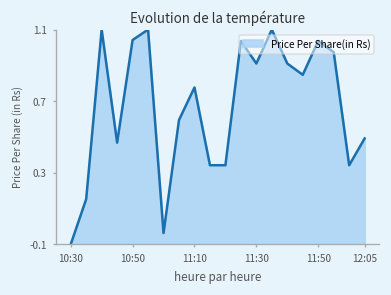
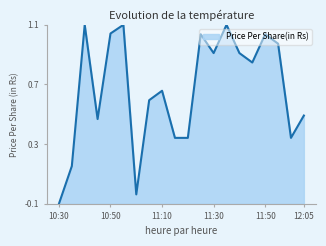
11:10: 0.78 -> 0.66
